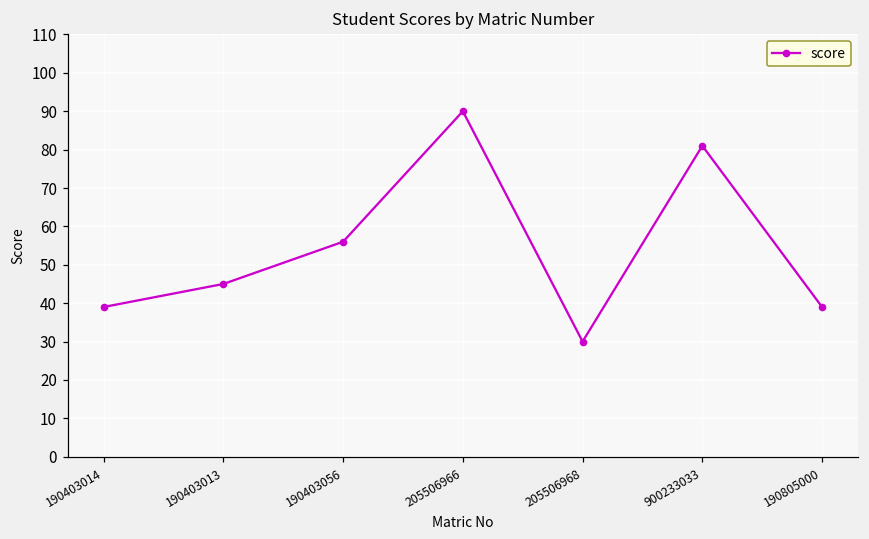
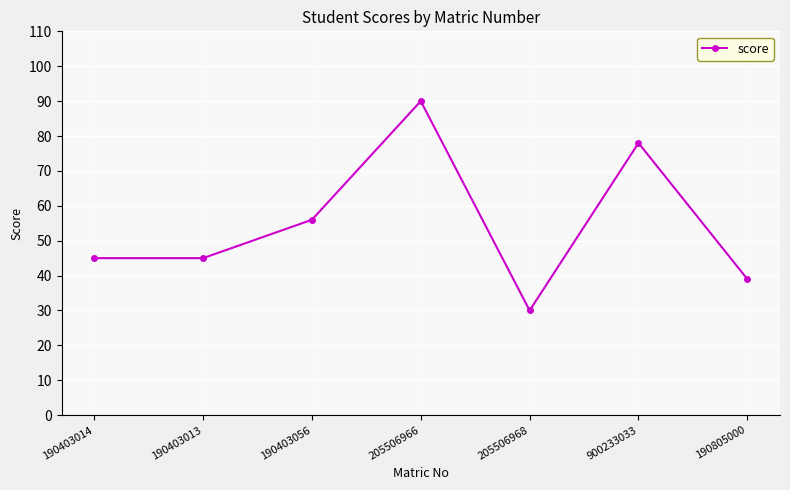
190403014: 39 -> 45
900233033: 81 -> 78
